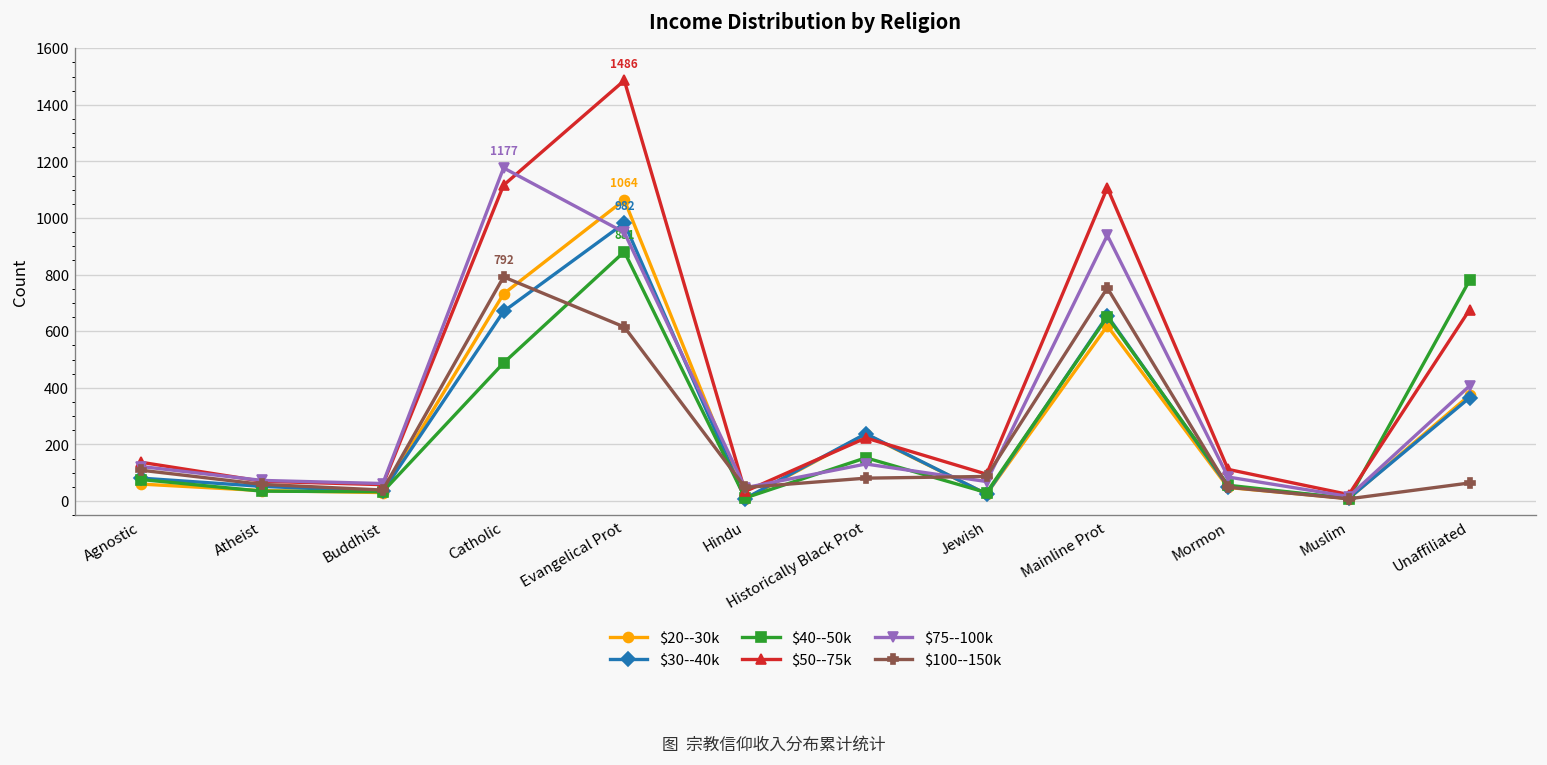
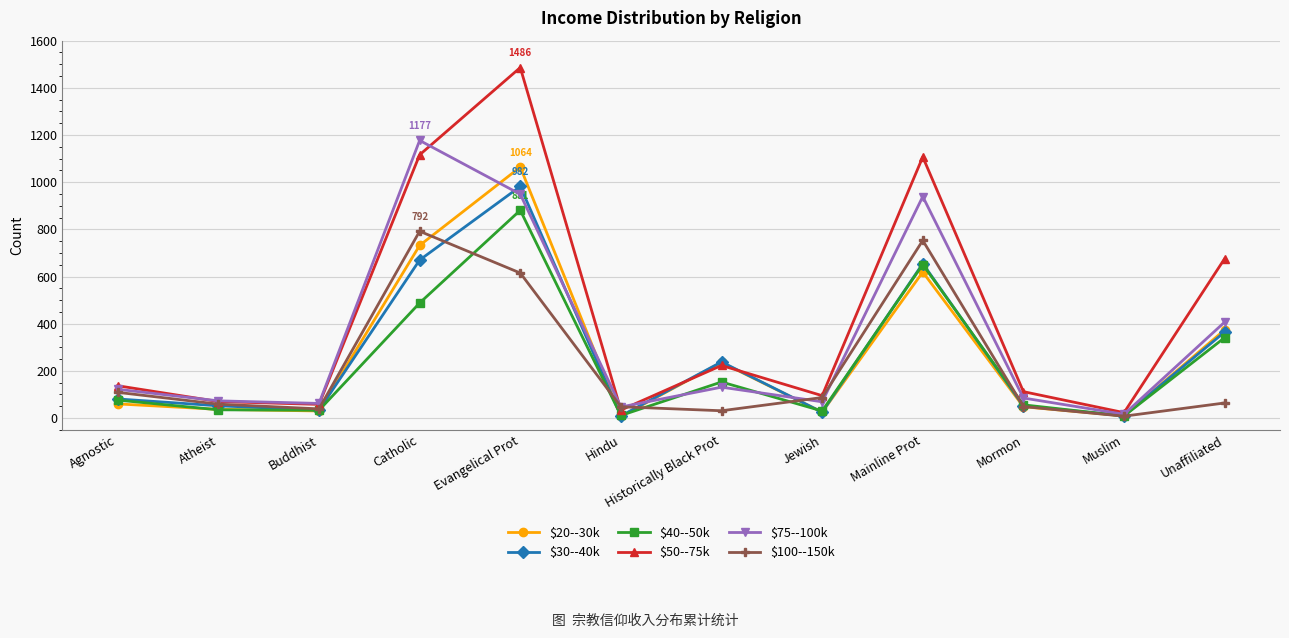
$100--150k, Historically Black Prot: 80 -> 30
$40--50k, Unaffiliated: 780 -> 340
